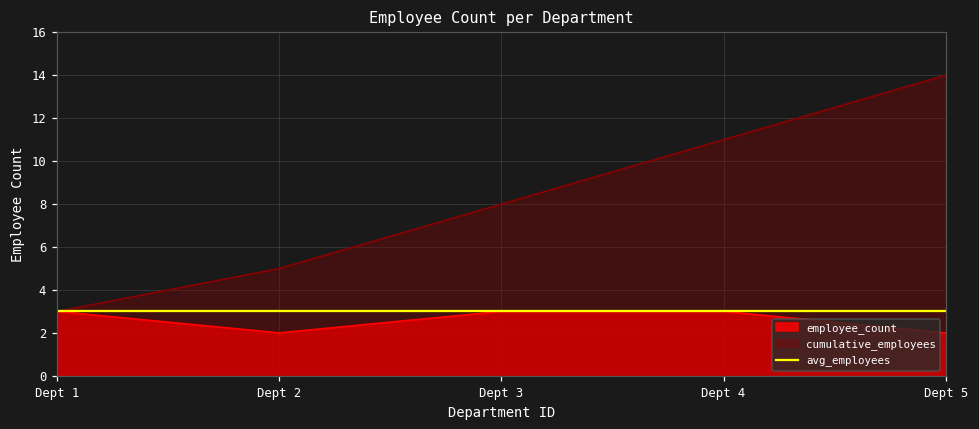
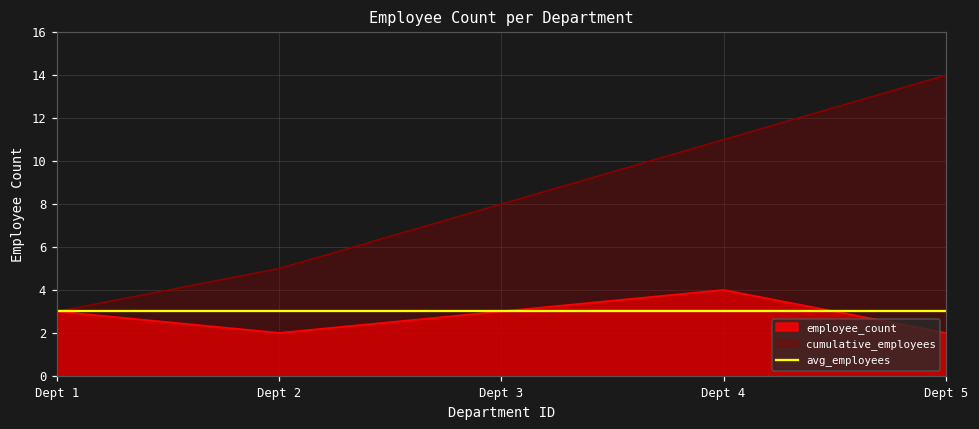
employee_count, Dept 4: 3 -> 4
